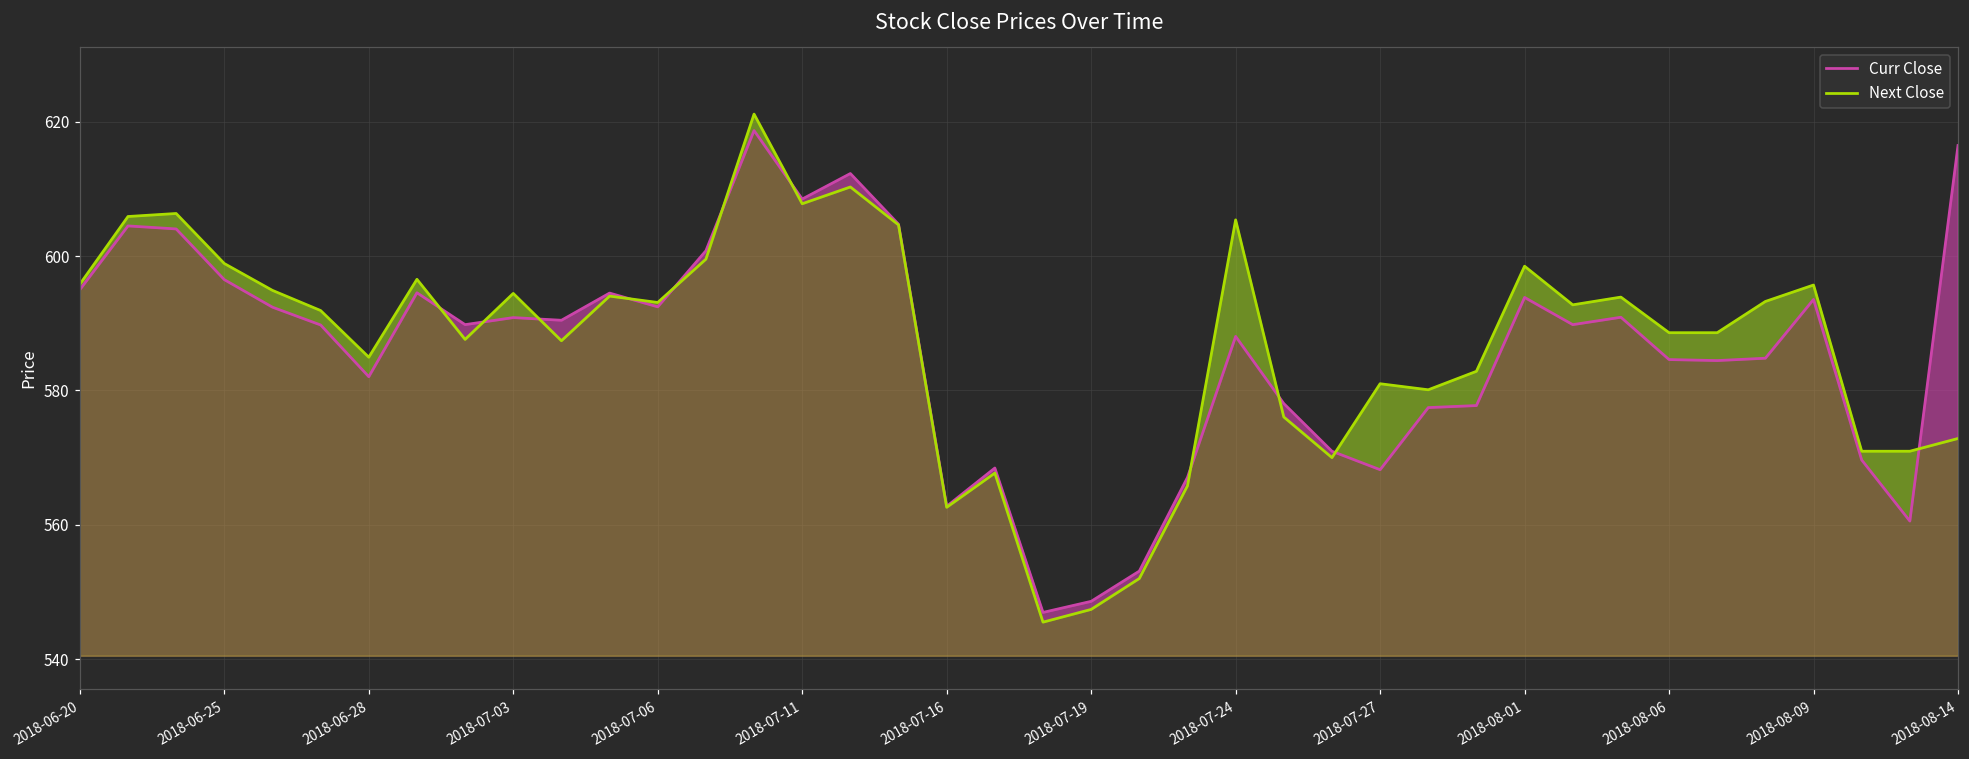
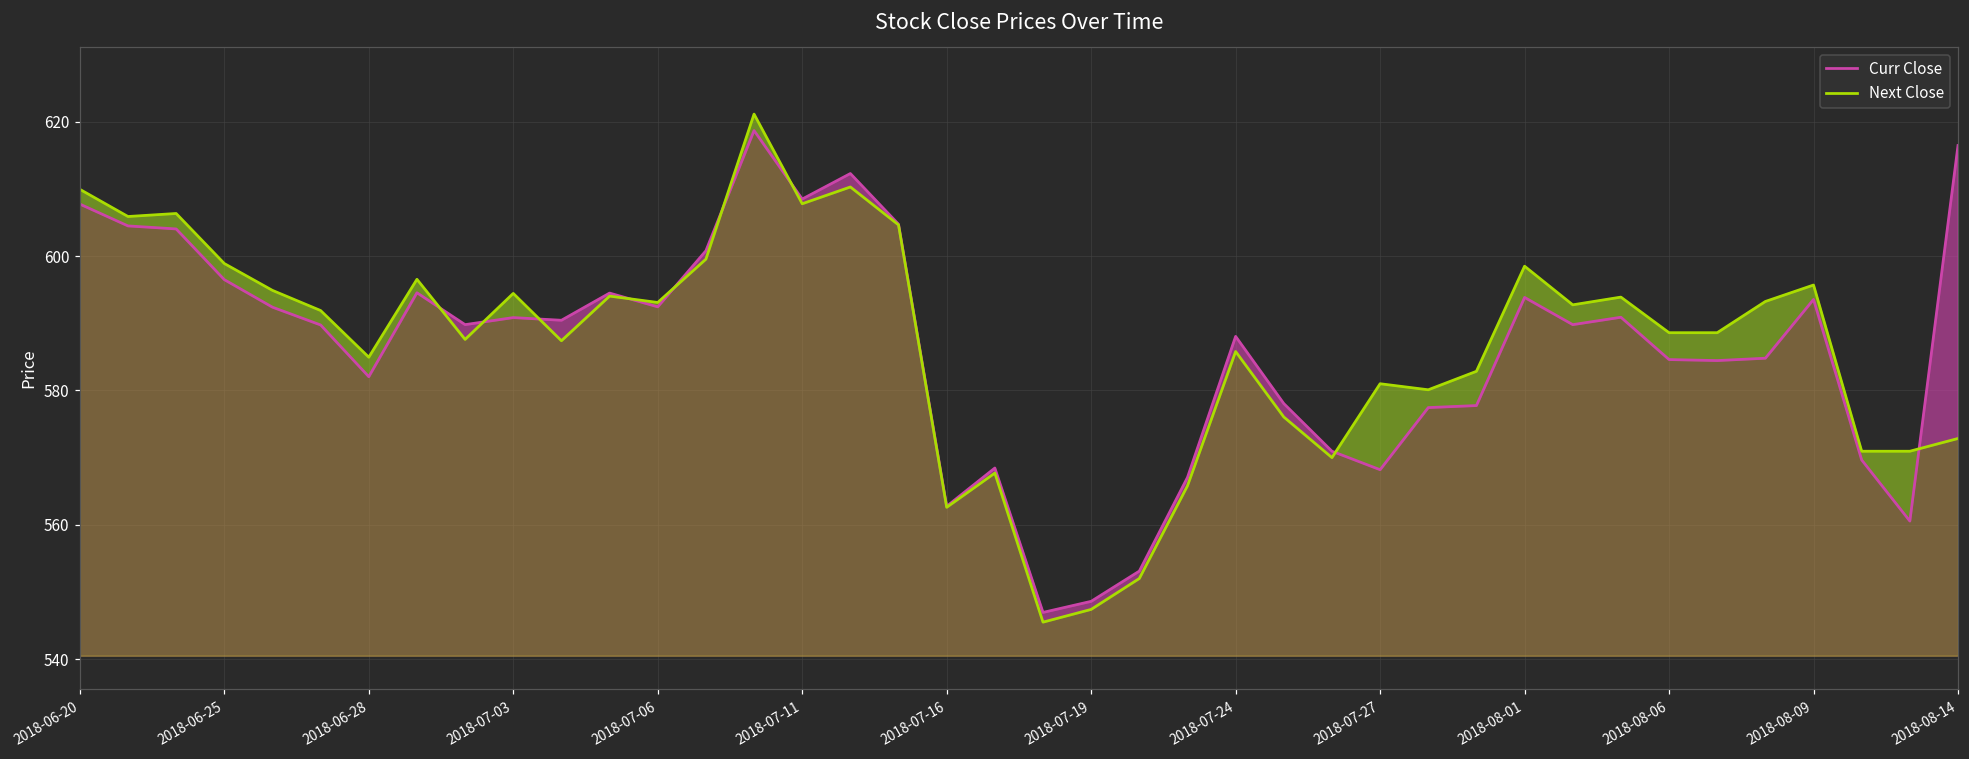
Curr Close, 2018-06-20: 595 -> 608
Next Close, 2018-06-20: 596 -> 610
Next Close, 2018-07-24: 605 -> 586
